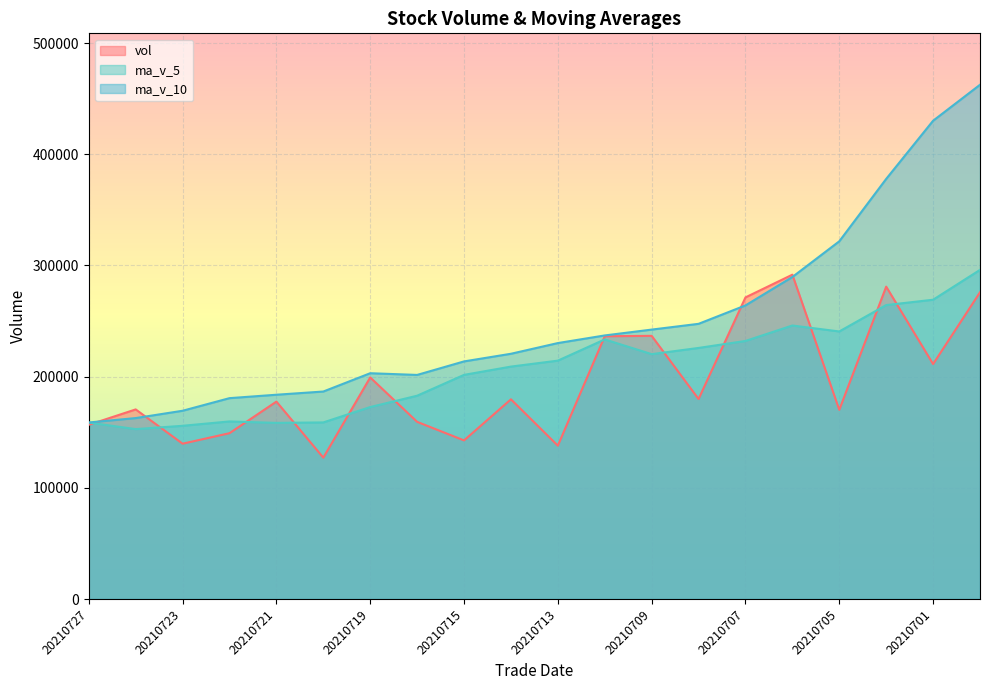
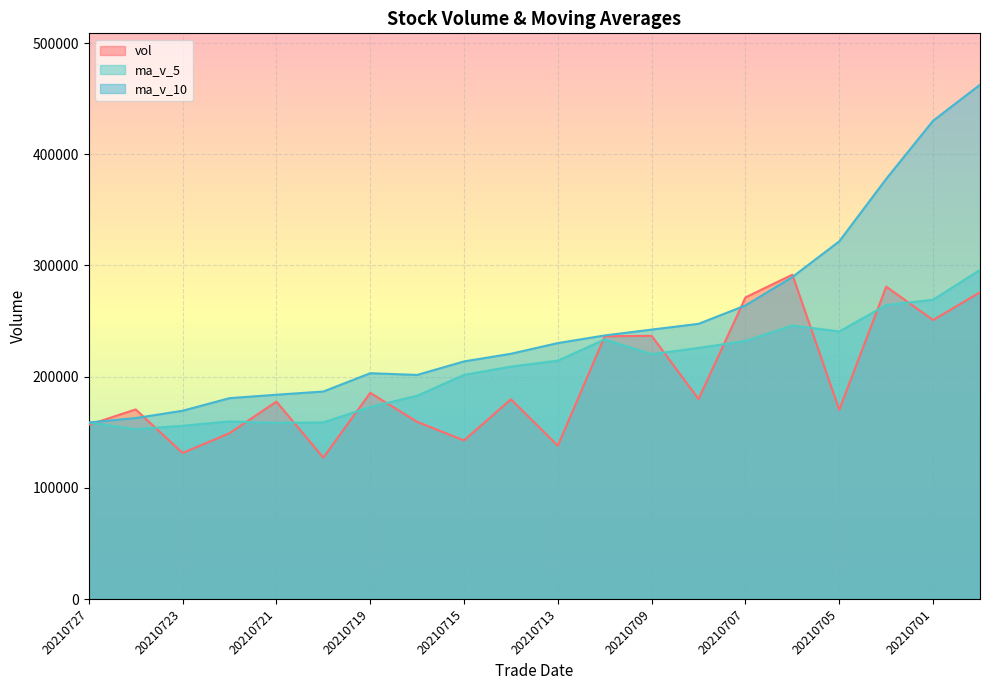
vol, 20210723: 140000 -> 131000
vol, 20210719: 199000 -> 185000
vol, 20210701: 211000 -> 251000
